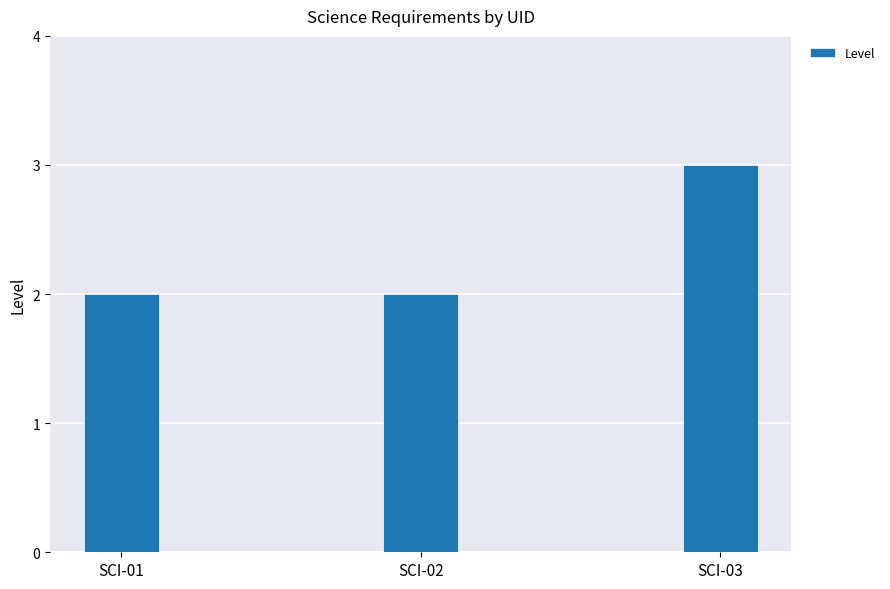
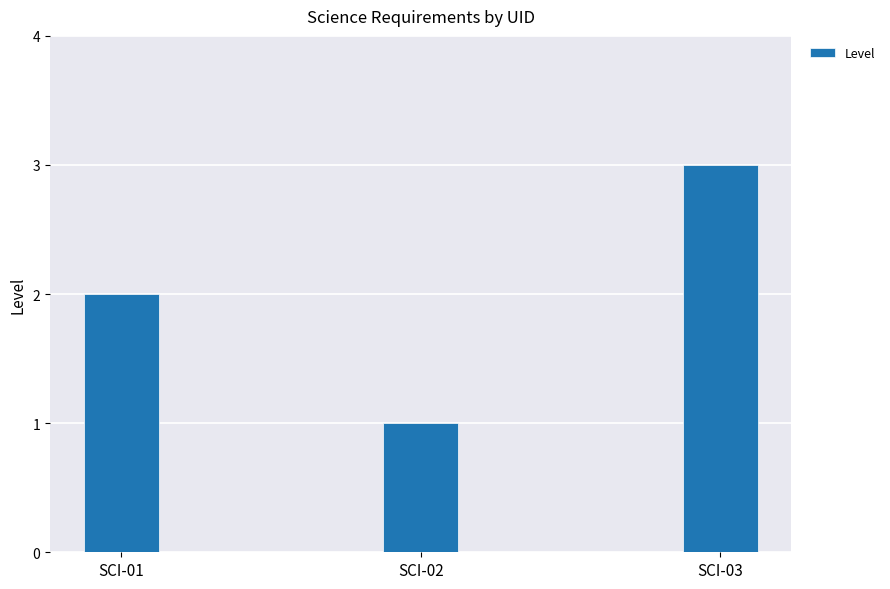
SCI-02: 2 -> 1
